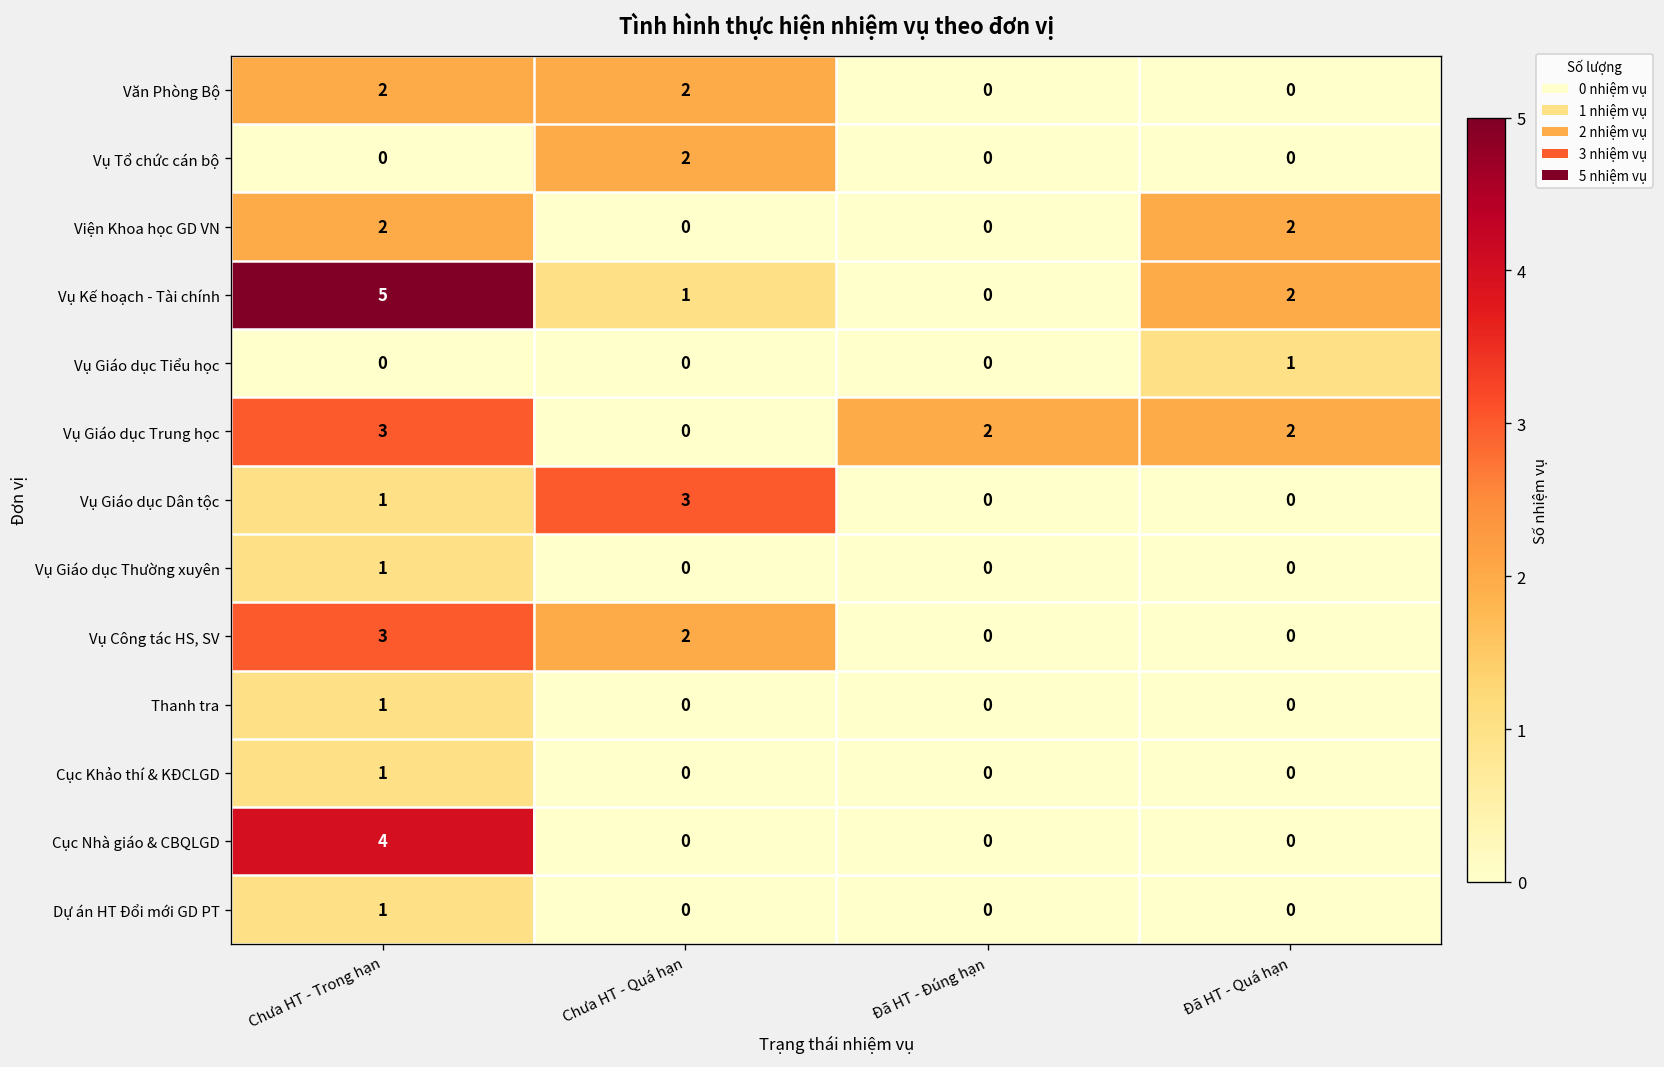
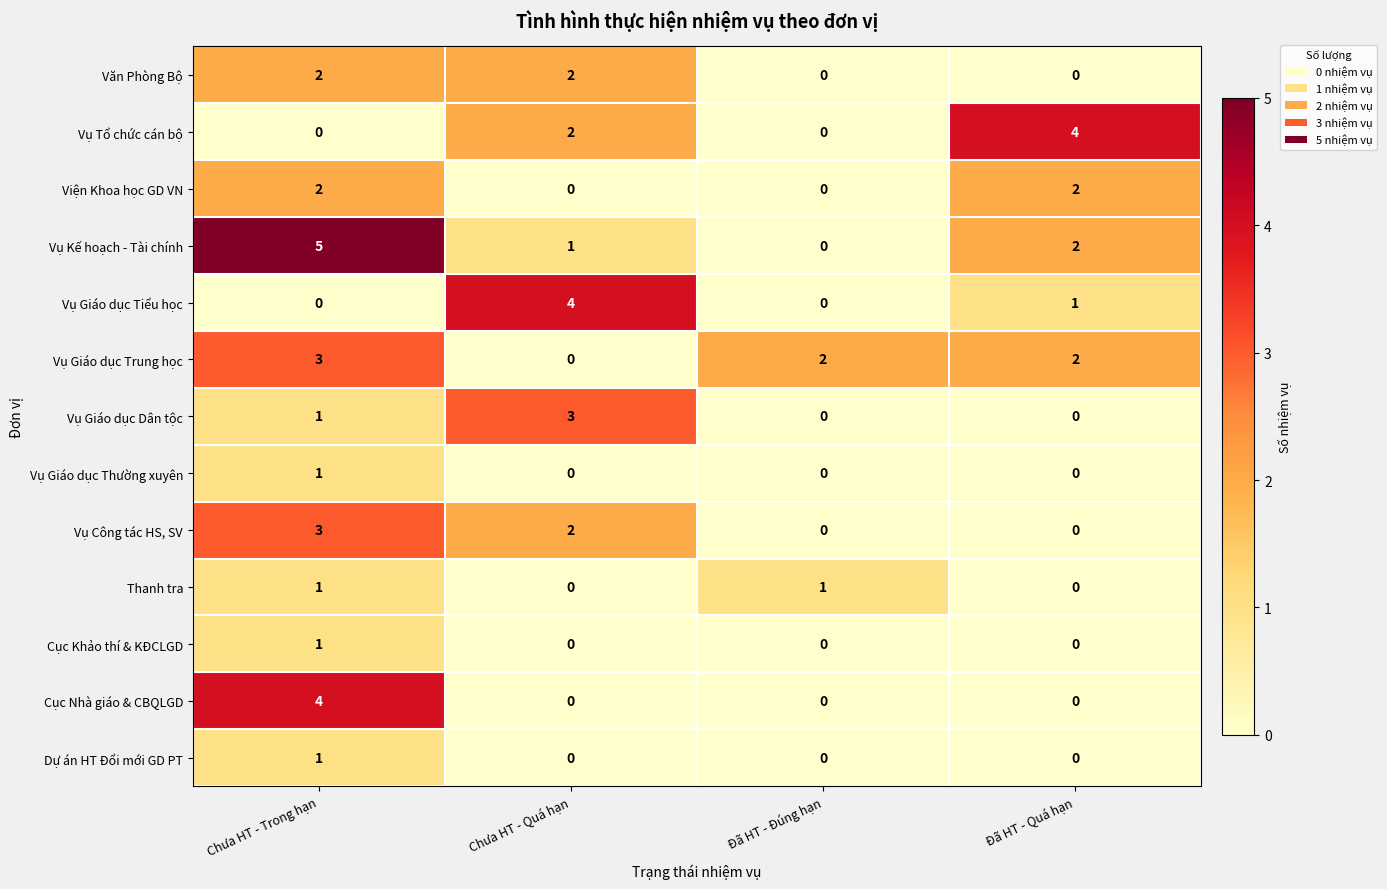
Vụ Tổ chức cán bộ, Đã HT - Quá hạn: 0 -> 4
Vụ Giáo dục Tiểu học, Chưa HT - Quá hạn: 0 -> 4
Thanh tra, Đã HT - Đúng hạn: 0 -> 1
